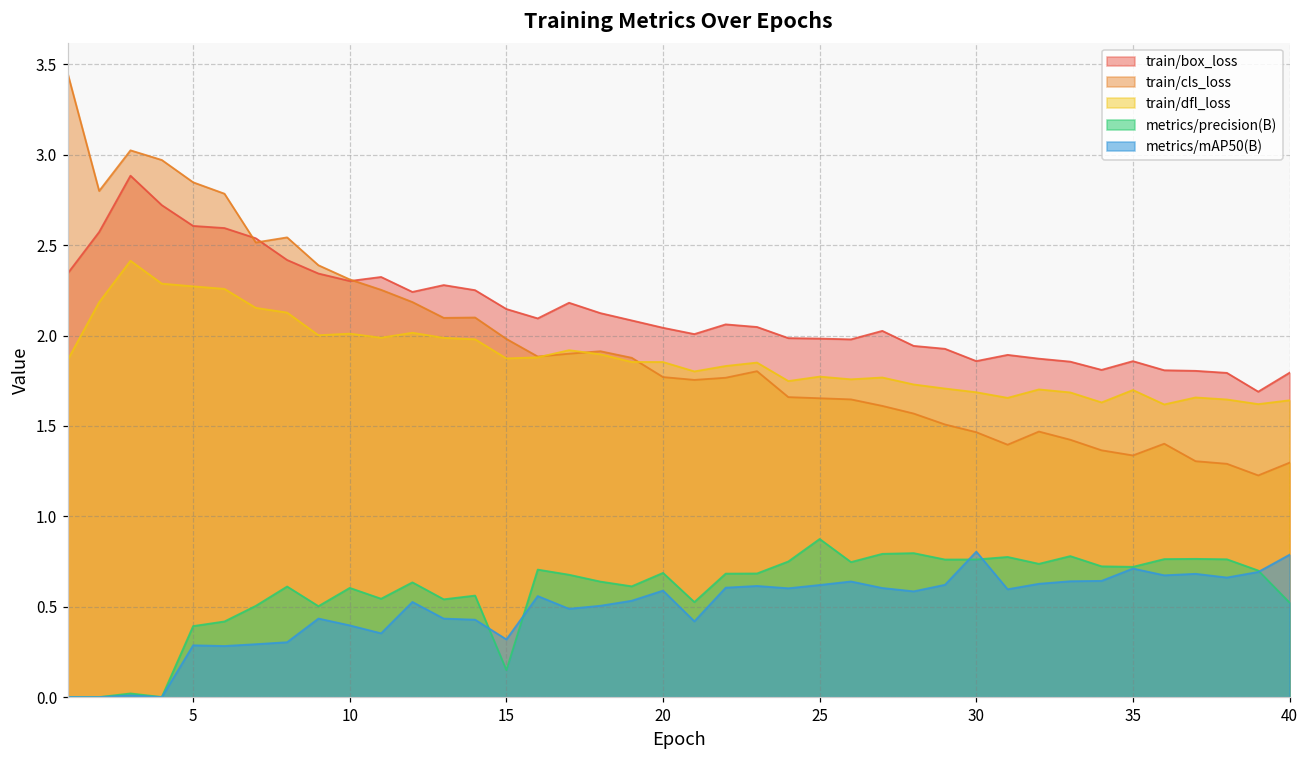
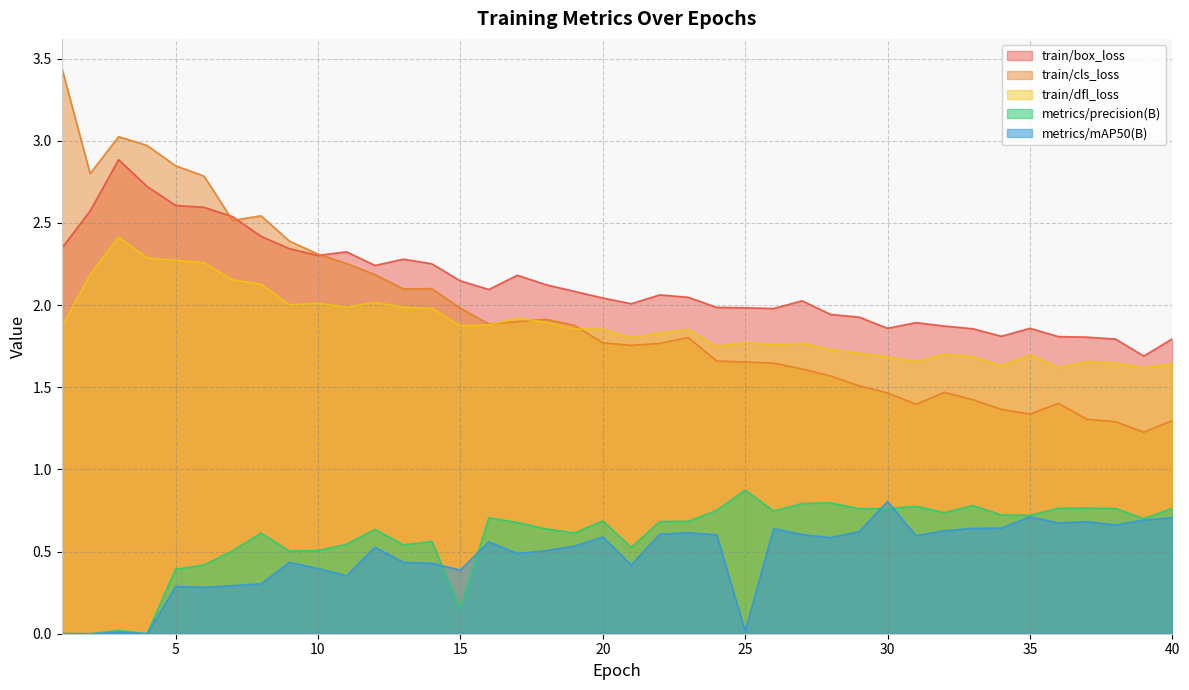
metrics/precision(B), 10: 0.60 -> 0.51
metrics/mAP50(B), 15: 0.32 -> 0.39
metrics/mAP50(B), 25: 0.62 -> 0.01
metrics/precision(B), 40: 0.52 -> 0.76
metrics/mAP50(B), 40: 0.79 -> 0.71
